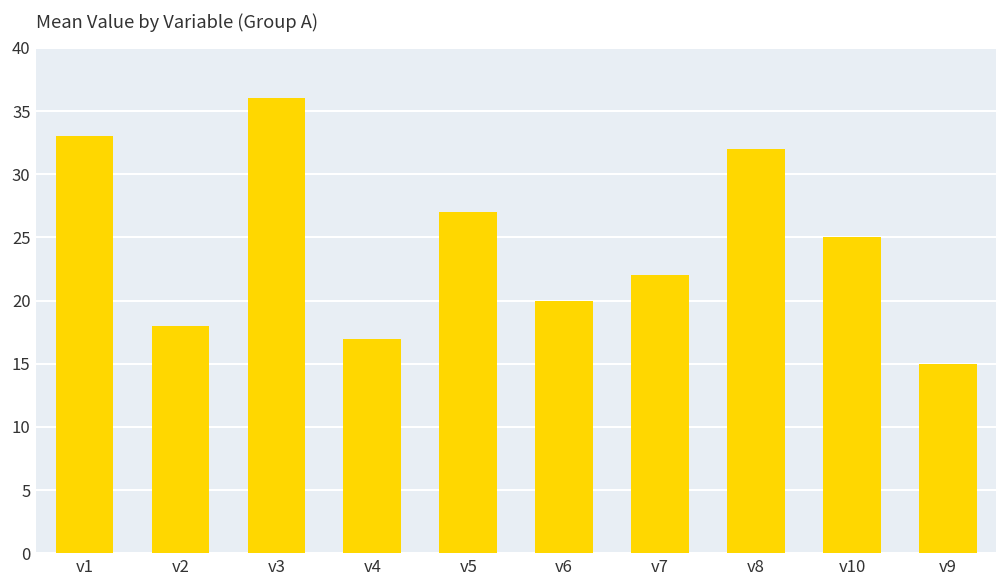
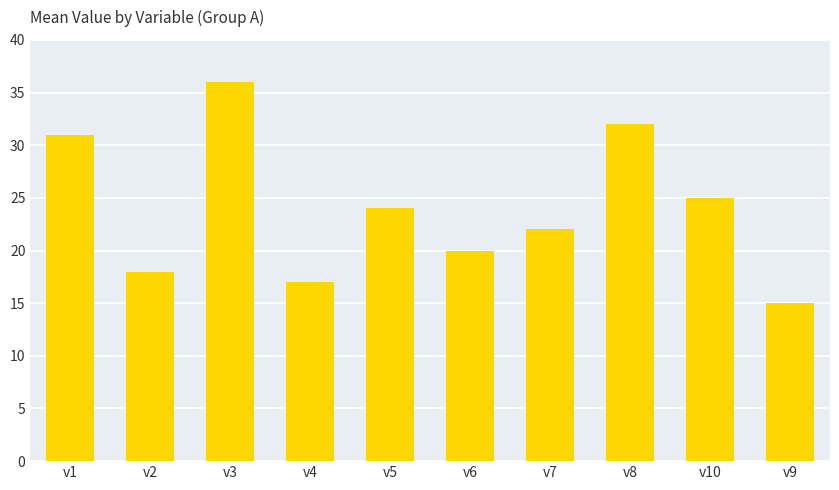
v1: 33 -> 31
v5: 27 -> 24
